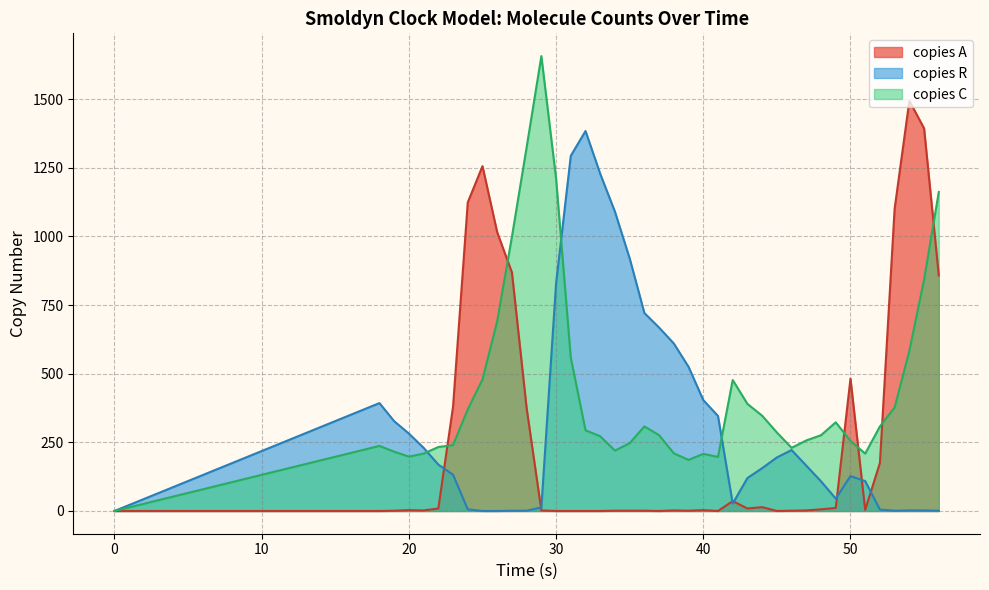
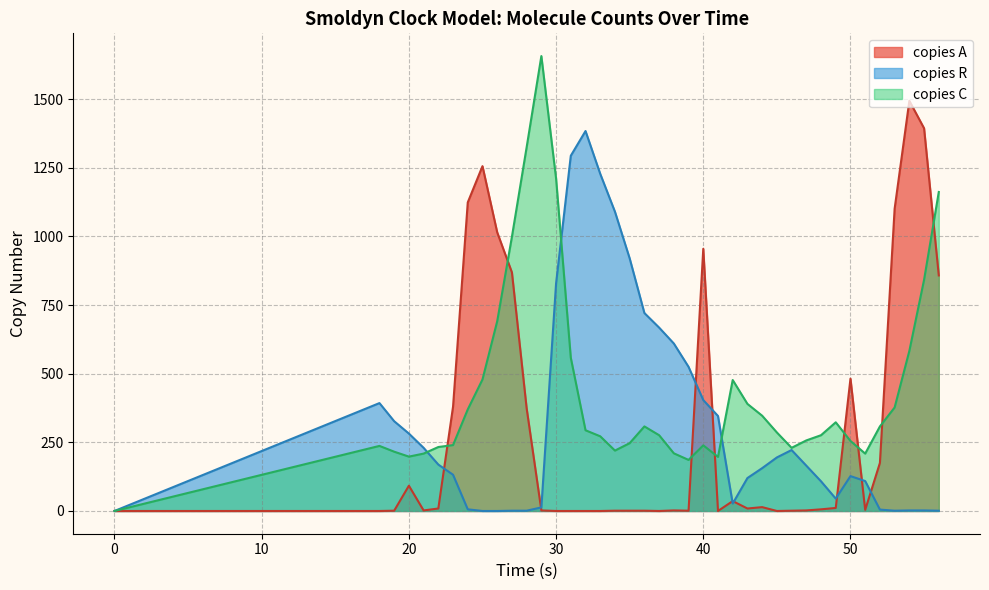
copies A, 20: 0 -> 90
copies A, 40: 0 -> 960
copies C, 40: 210 -> 240
